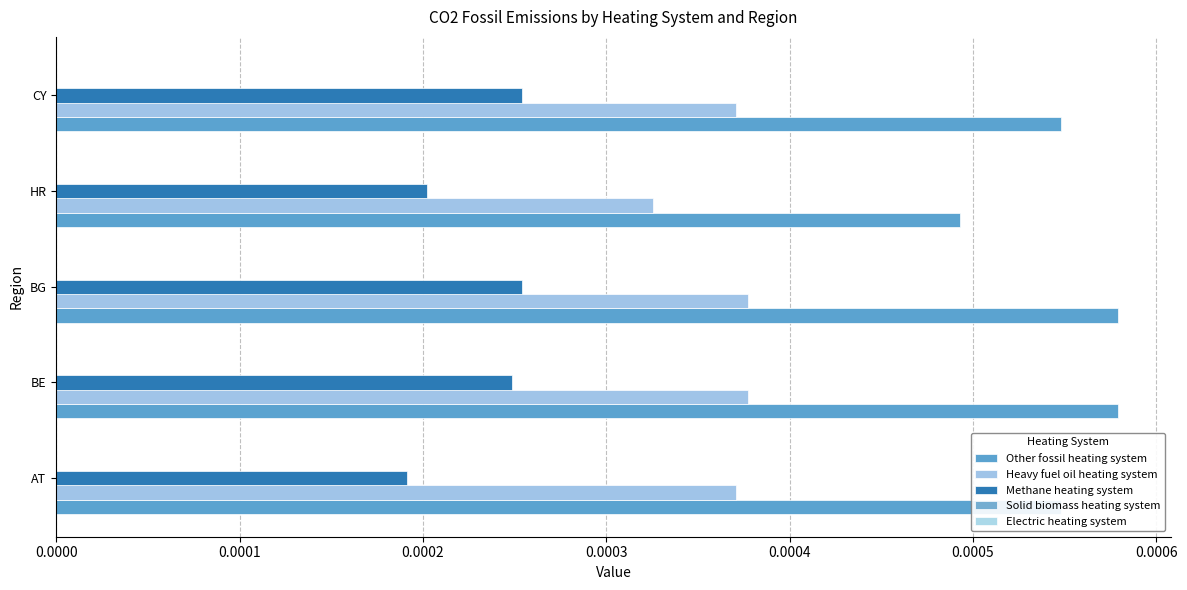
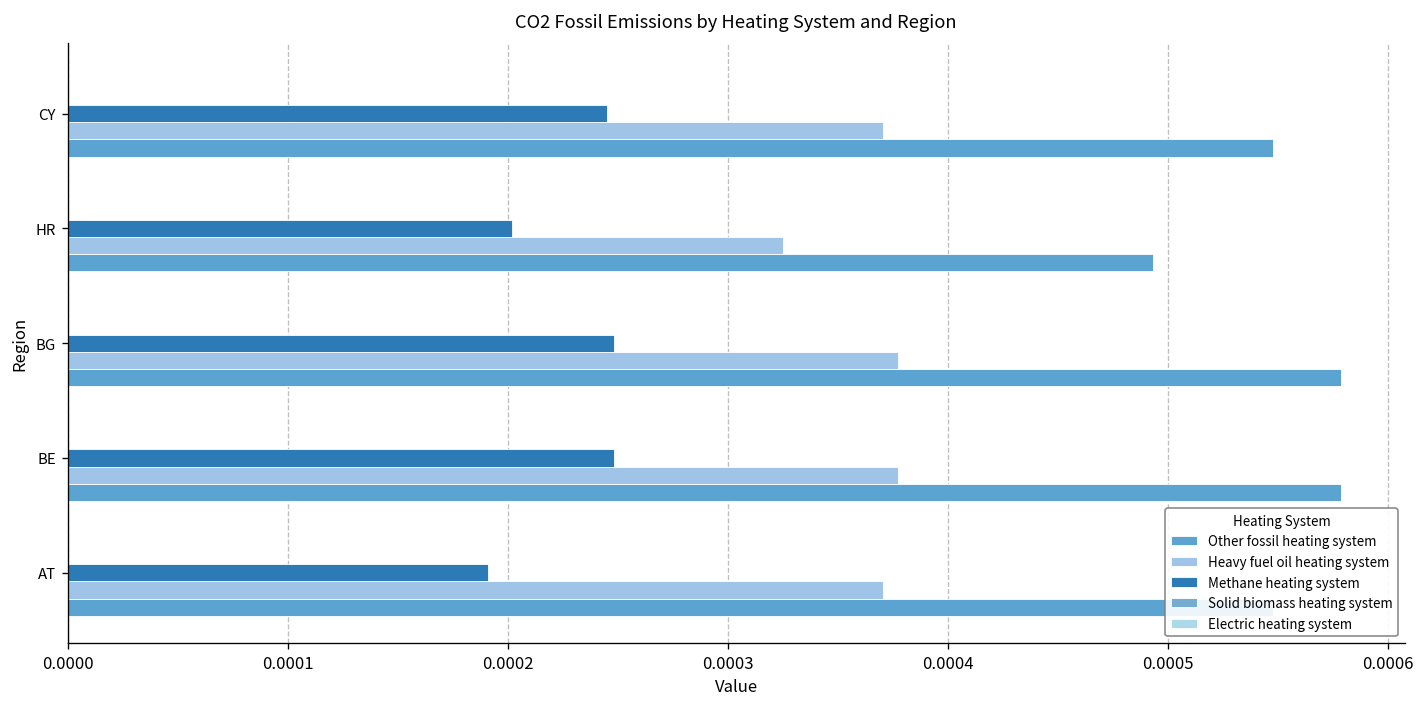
Methane heating system, CY: 0.000254 -> 0.000245
Methane heating system, BG: 0.000254 -> 0.000248
